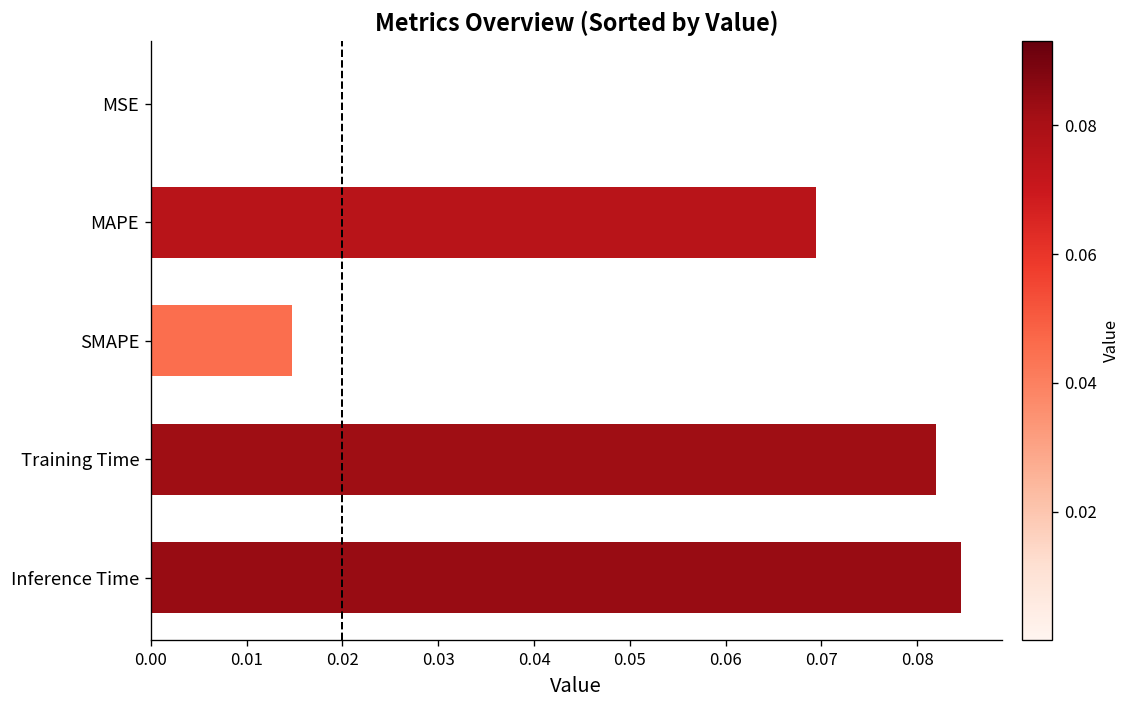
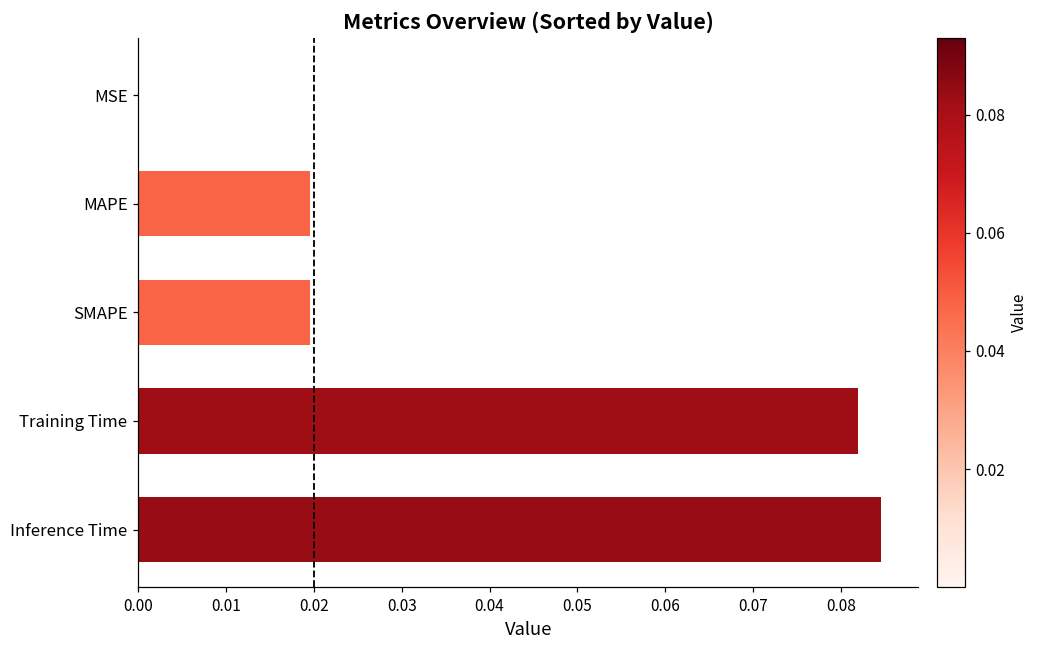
MAPE: 0.069 -> 0.020
SMAPE: 0.015 -> 0.020
